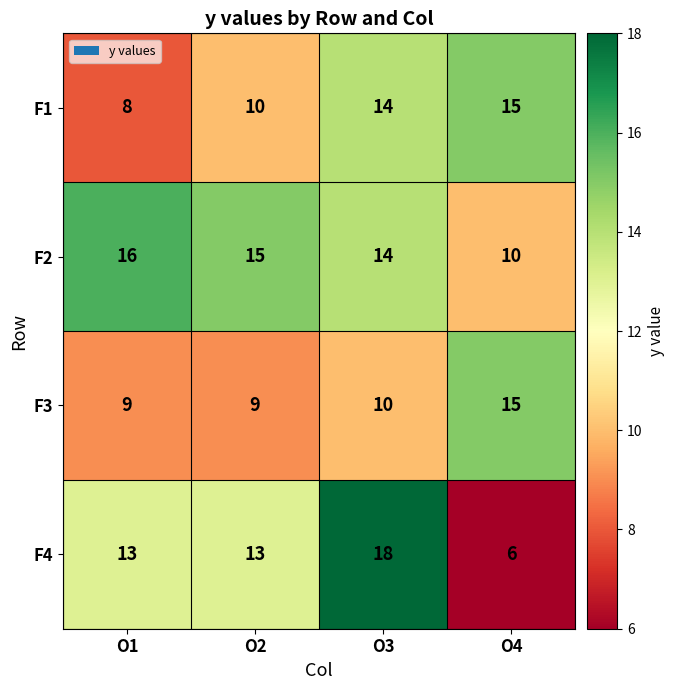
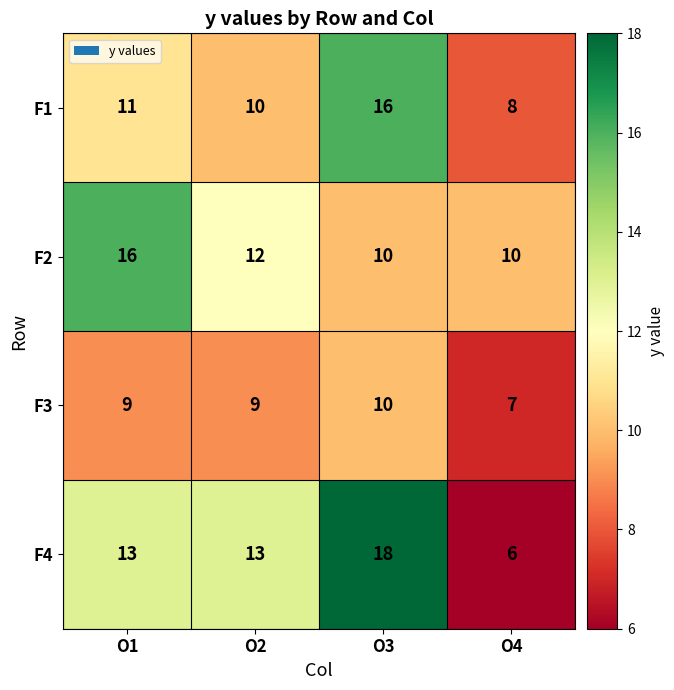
F1, O1: 8 -> 11
F1, O3: 14 -> 16
F1, O4: 15 -> 8
F2, O2: 15 -> 12
F2, O3: 14 -> 10
F3, O4: 15 -> 7
